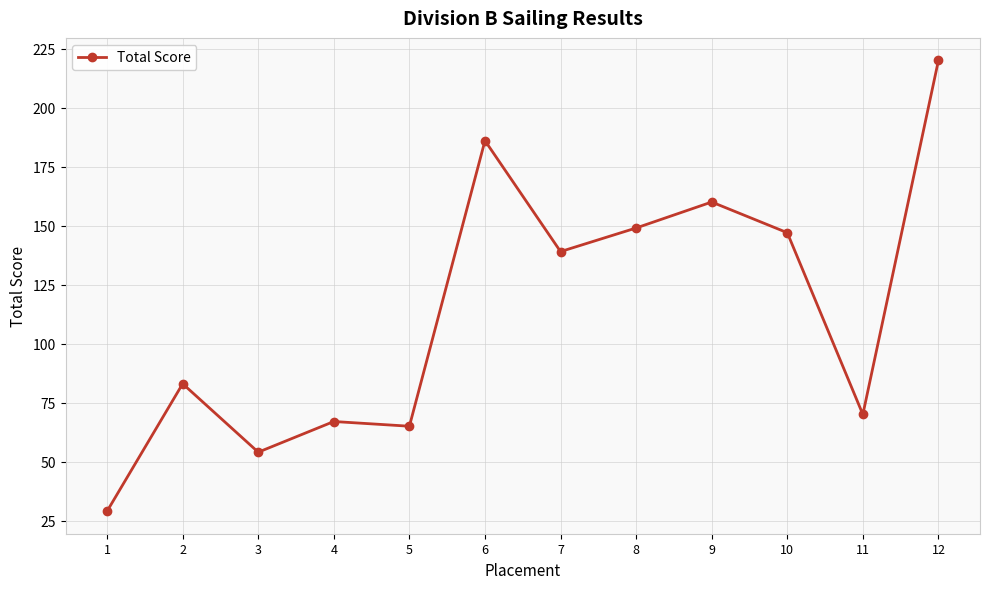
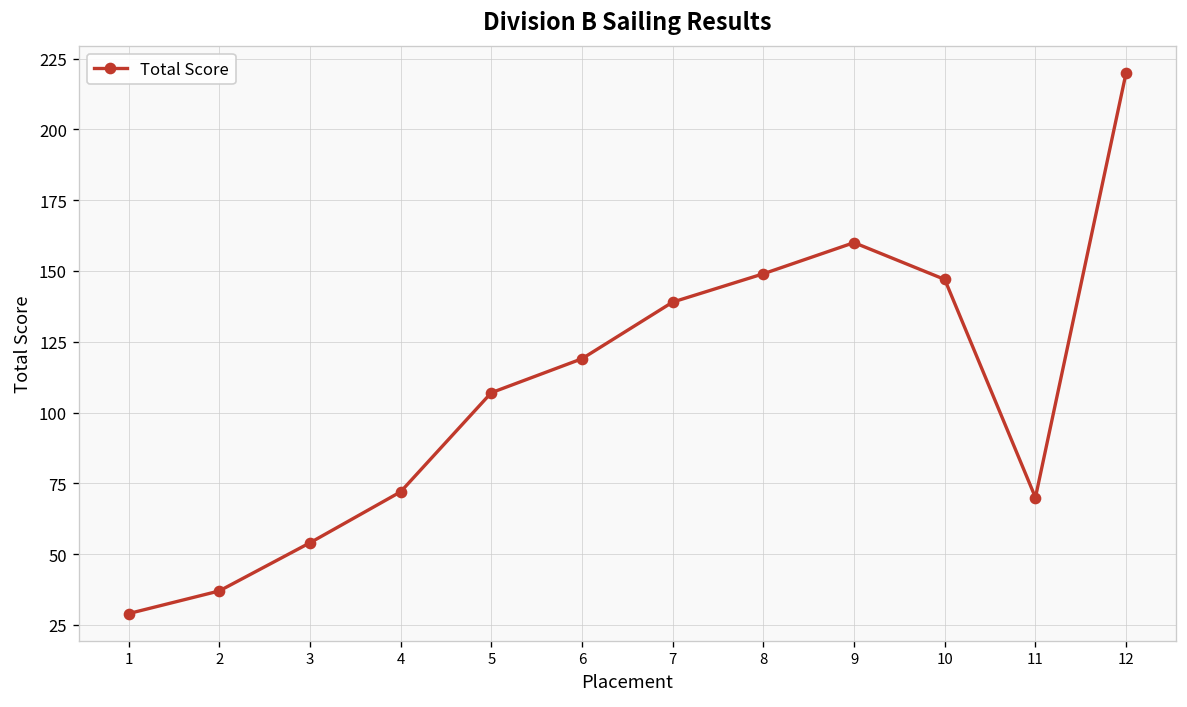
2: 83 -> 37
4: 67 -> 72
5: 65 -> 107
6: 186 -> 119
